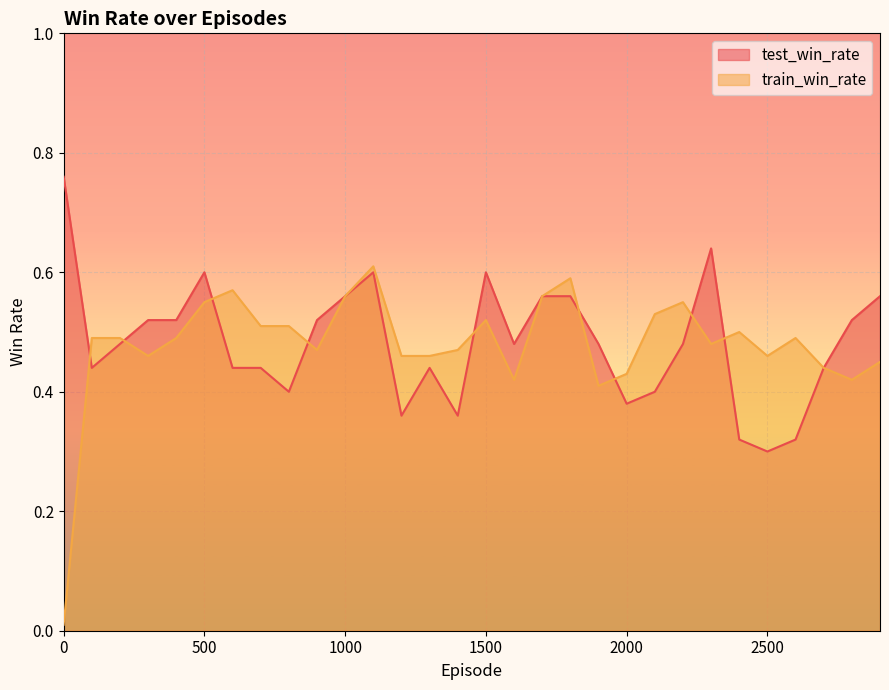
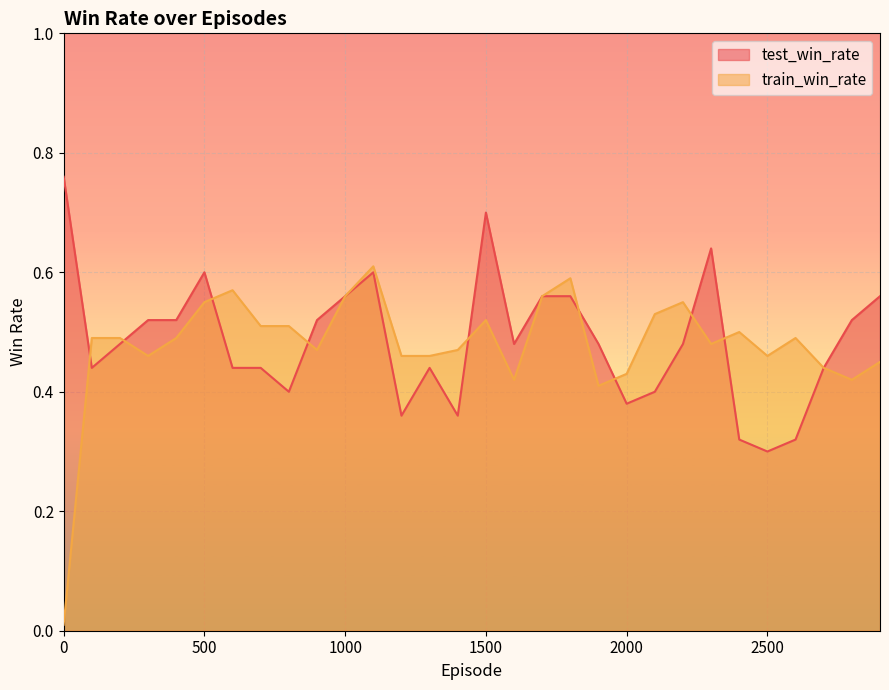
test_win_rate, 1500: 0.6 -> 0.7
